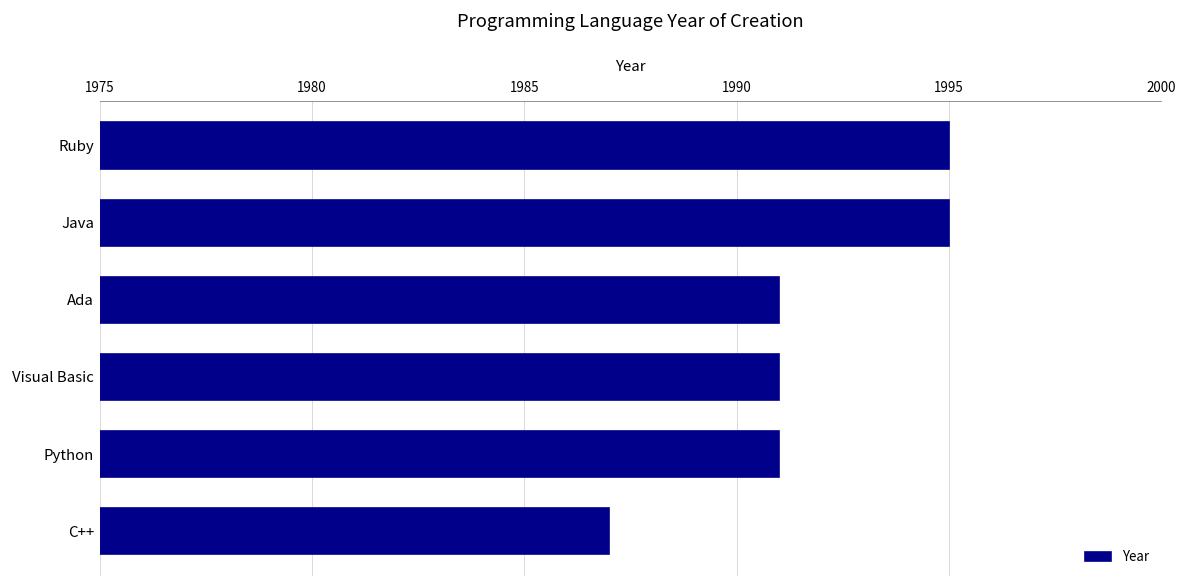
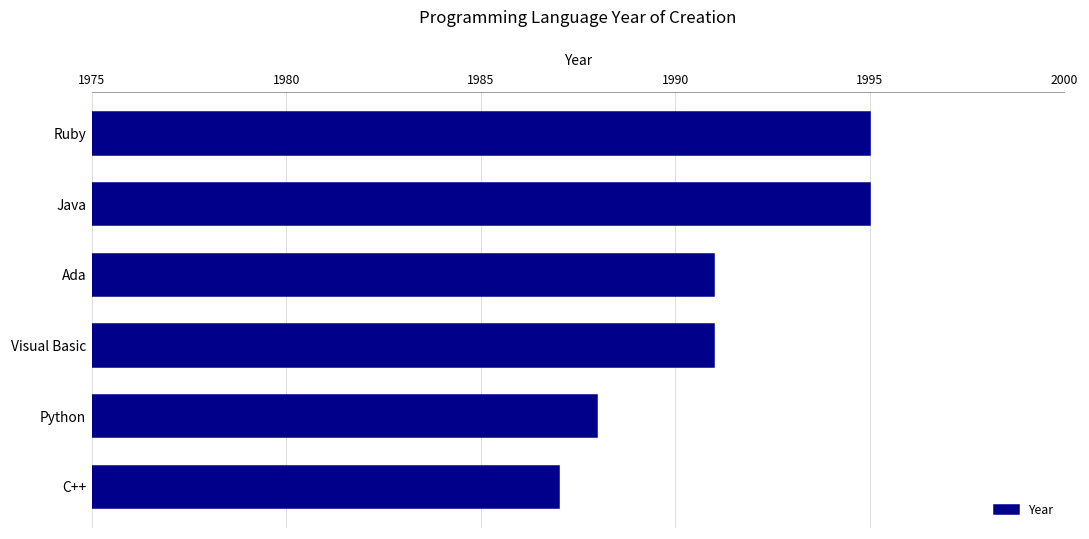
Python: 1991 -> 1988
